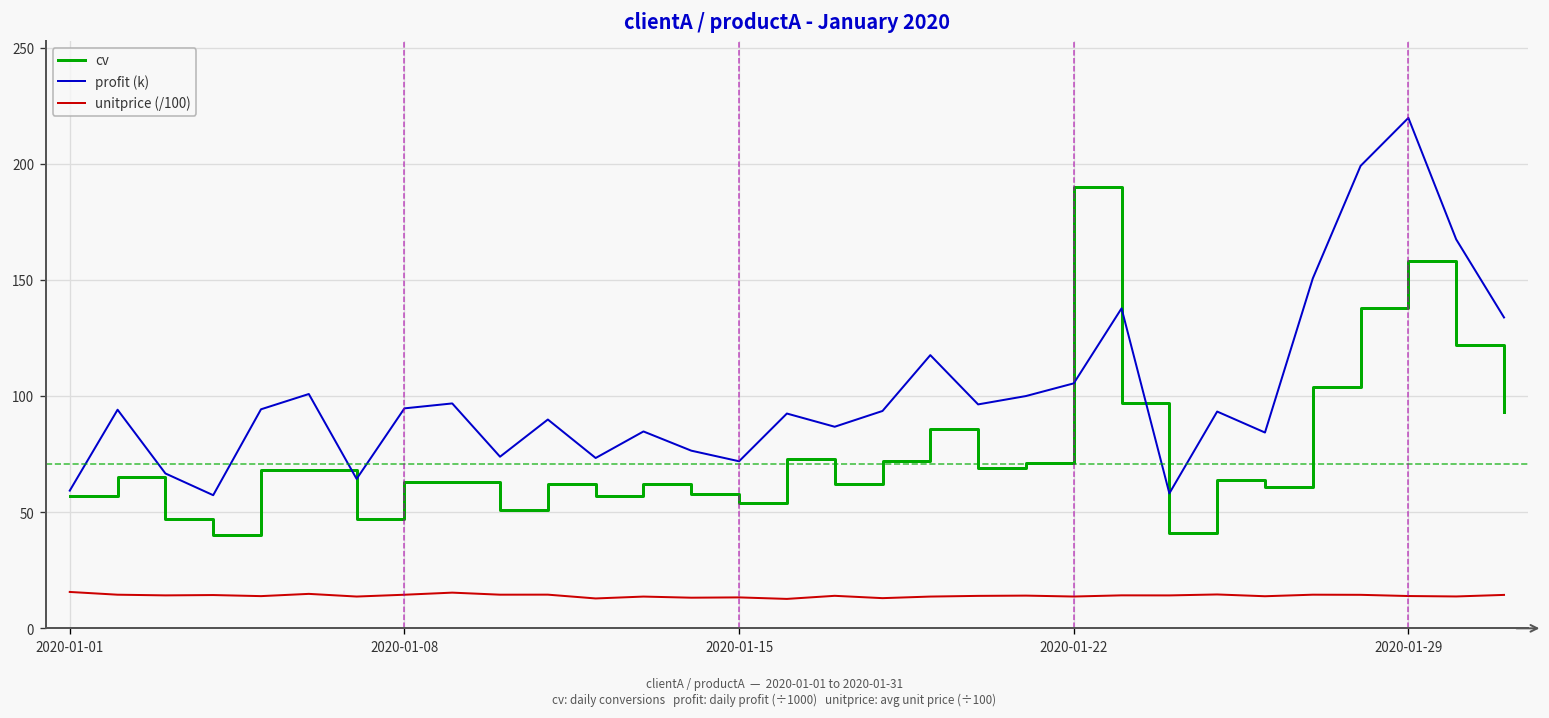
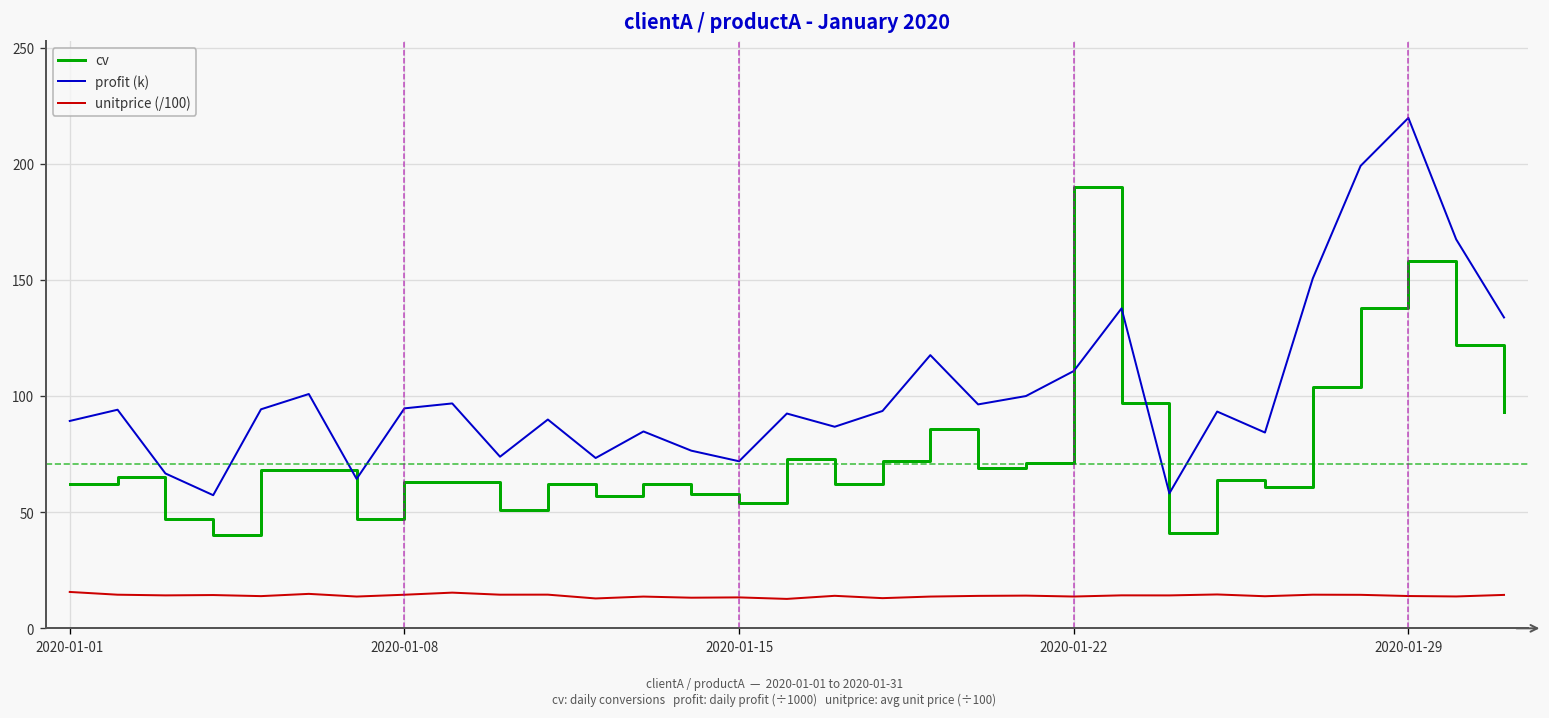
cv, 2020-01-01: 57 -> 62
profit (k), 2020-01-01: 59 -> 89
profit (k), 2020-01-22: 106 -> 111
